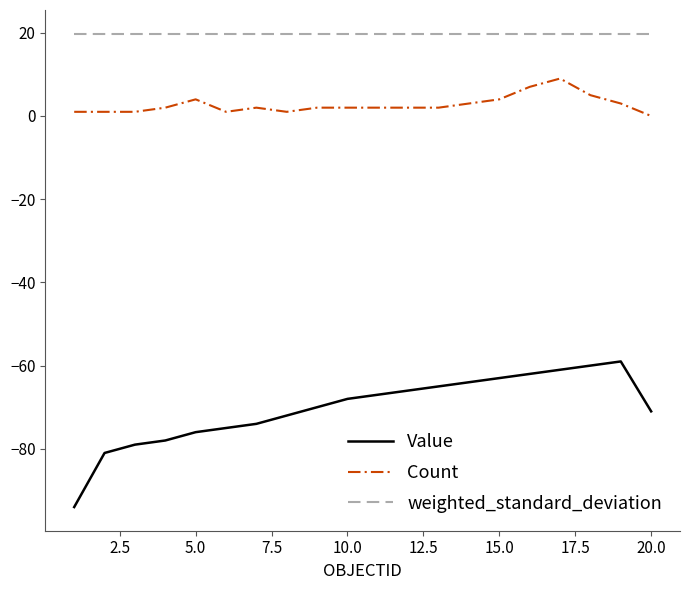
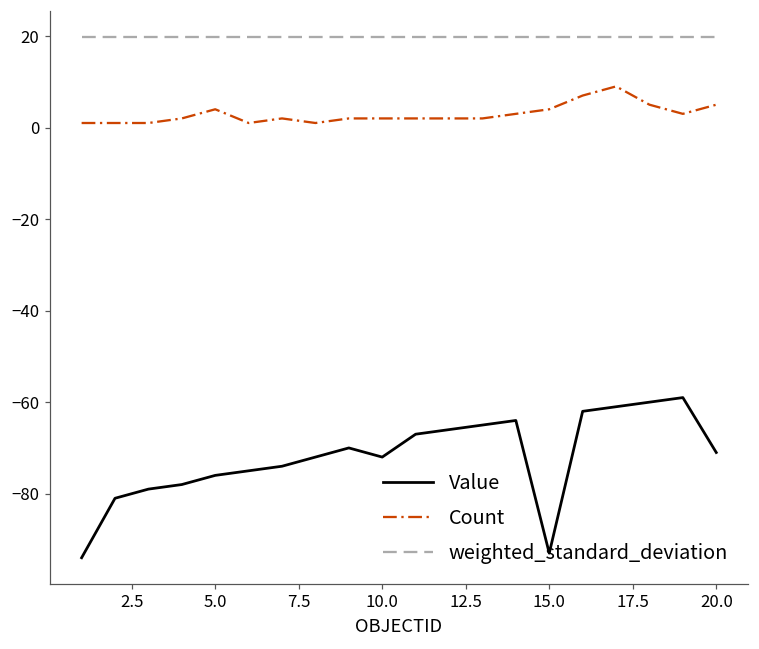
Value, 10.0: -68 -> -72
Value, 15.0: -63 -> -93
Count, 20.0: 0 -> 5
